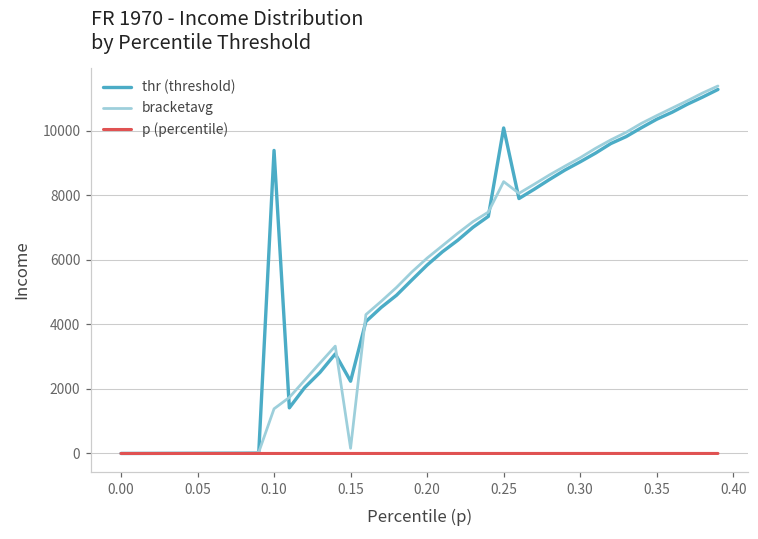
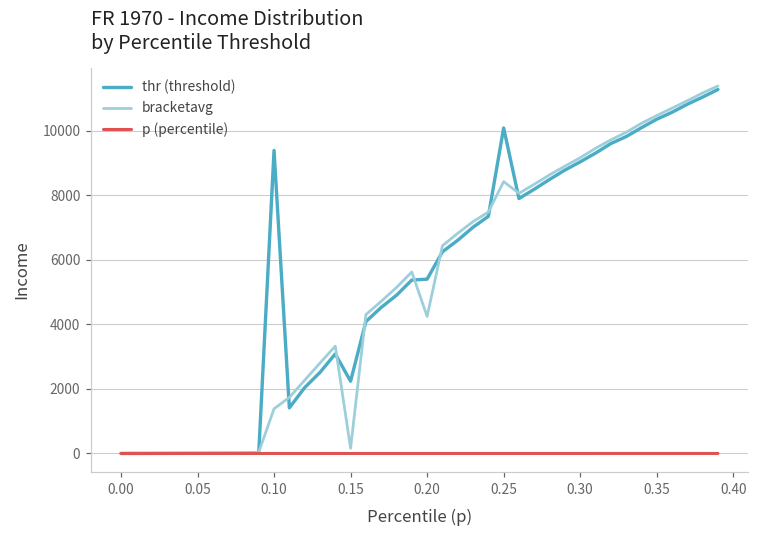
thr (threshold), 0.20: 5800 -> 5400
bracketavg, 0.20: 6100 -> 4200
